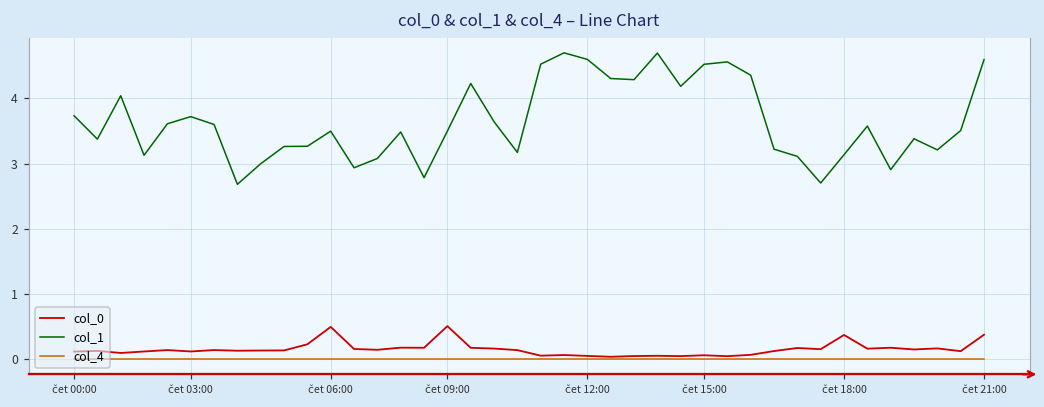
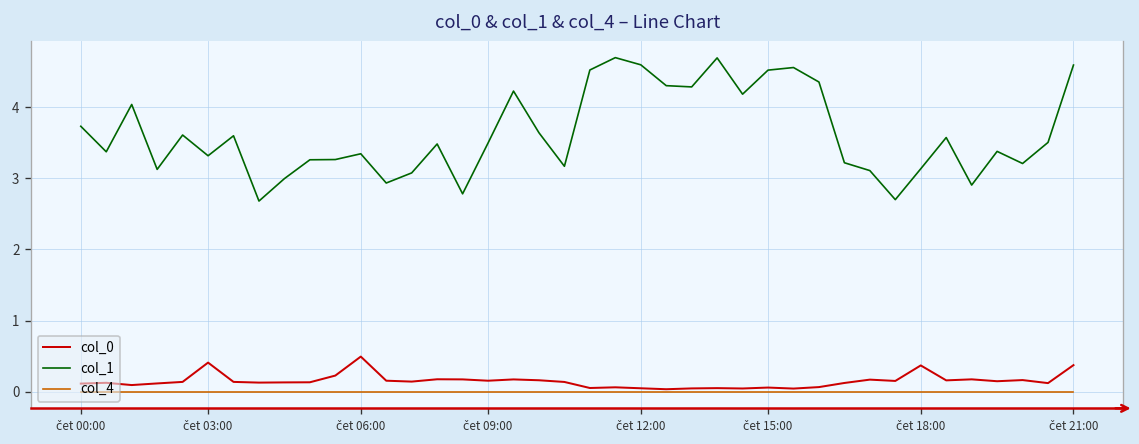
col_0, čet 03:00: 0.1 -> 0.4
col_1, čet 03:00: 3.7 -> 3.3
col_1, čet 06:00: 3.5 -> 3.3
col_0, čet 09:00: 0.5 -> 0.2
